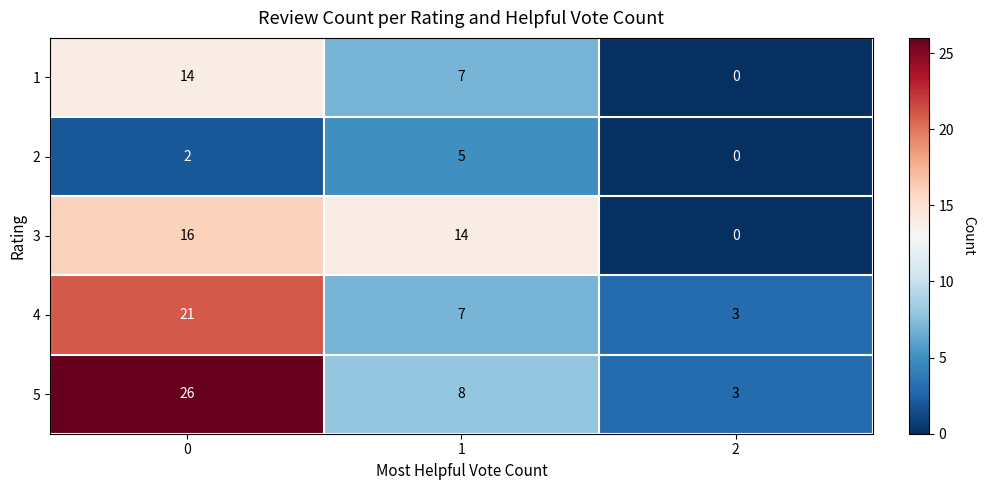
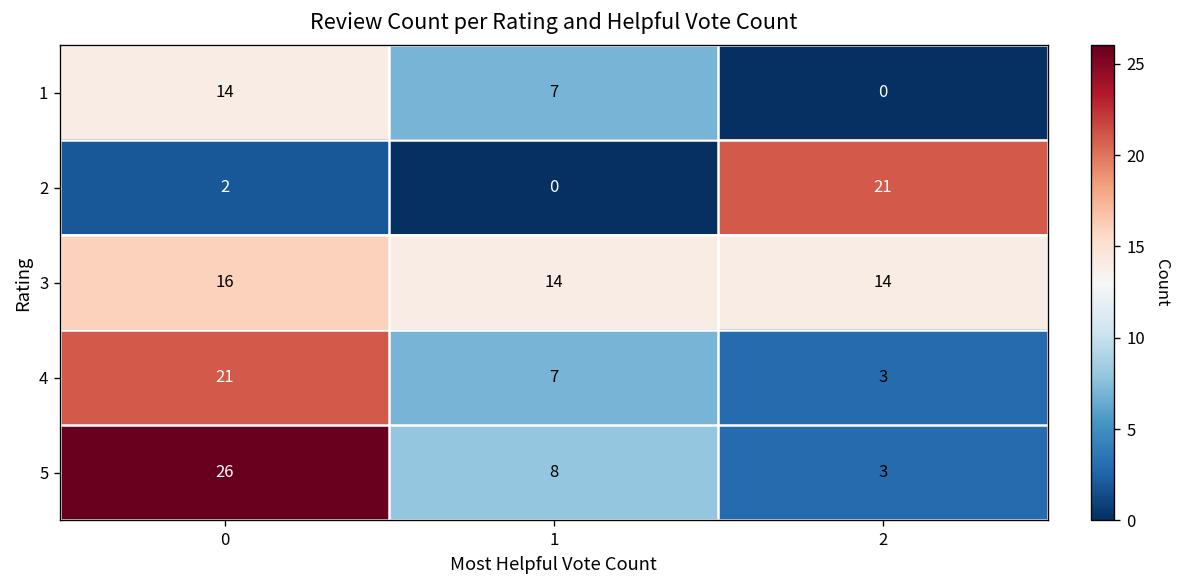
2, 1: 5 -> 0
2, 2: 0 -> 21
3, 2: 0 -> 14
